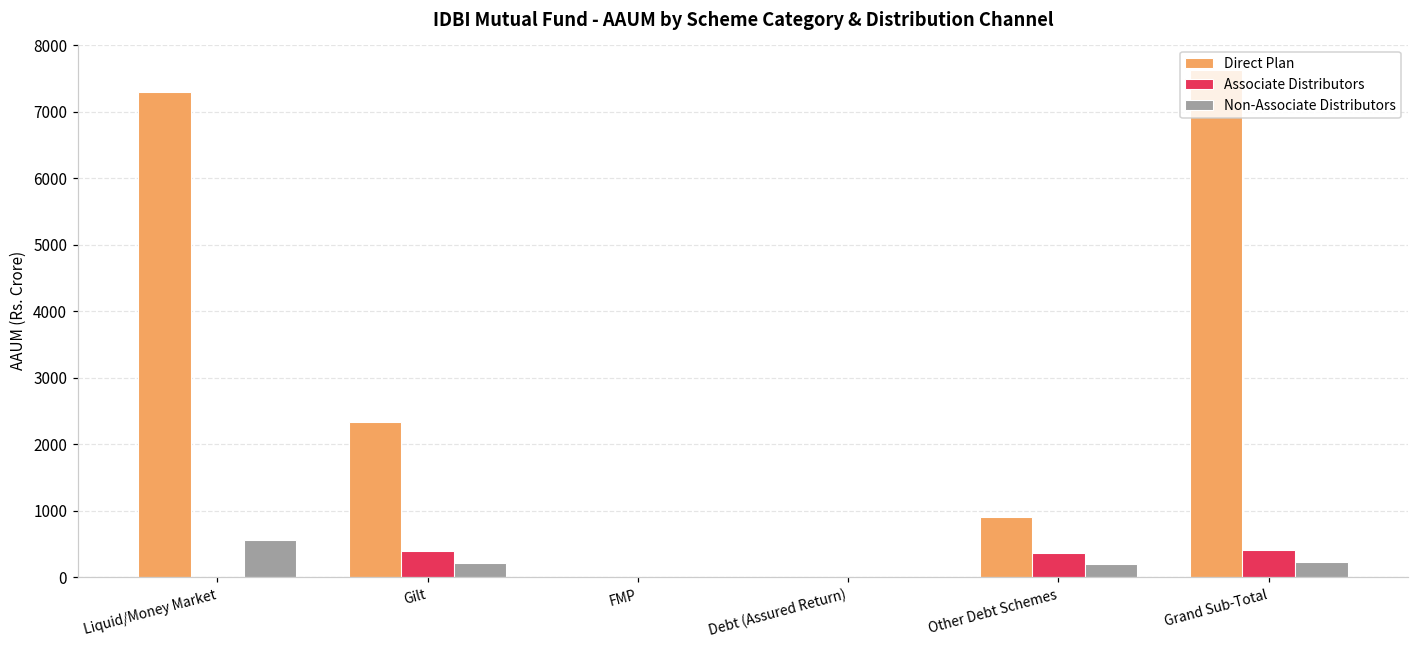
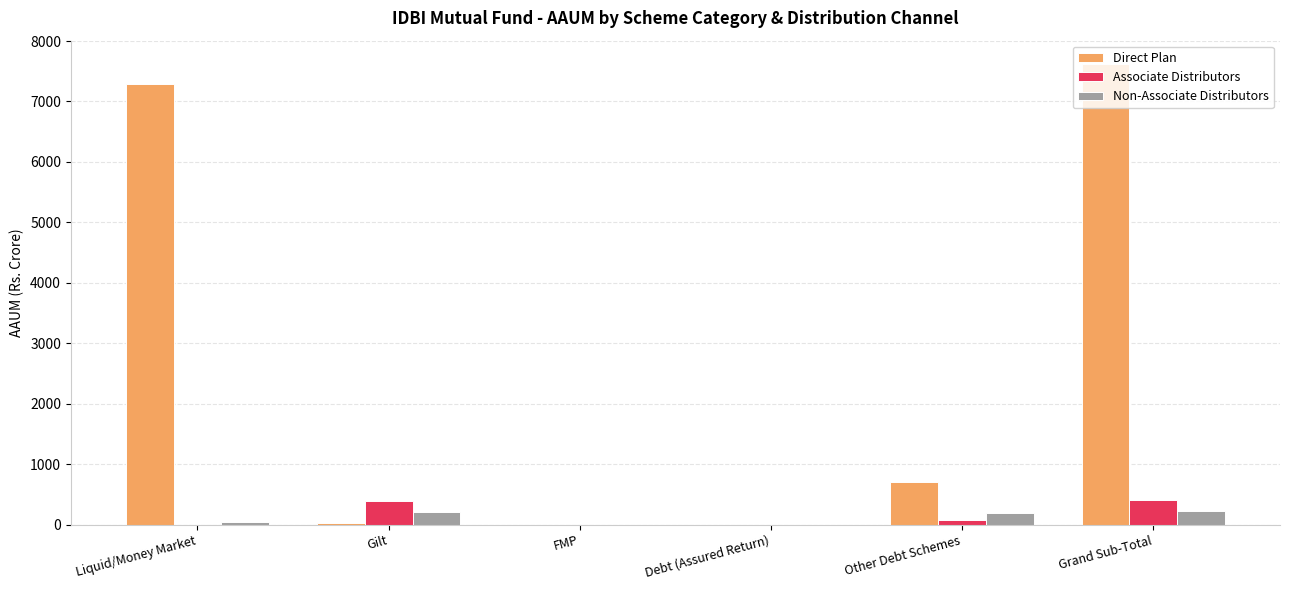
Non-Associate Distributors, Liquid/Money Market: 600 -> 0
Direct Plan, Gilt: 2300 -> 0
Direct Plan, Other Debt Schemes: 900 -> 700
Associate Distributors, Other Debt Schemes: 400 -> 100
